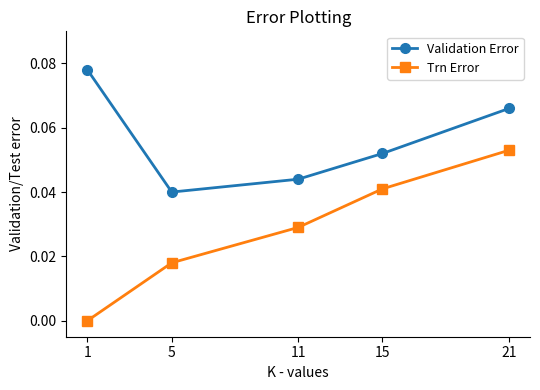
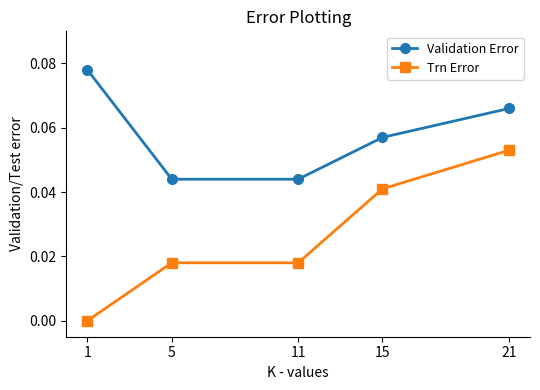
Validation Error, 5: 0.040 -> 0.044
Trn Error, 11: 0.029 -> 0.018
Validation Error, 15: 0.052 -> 0.057
